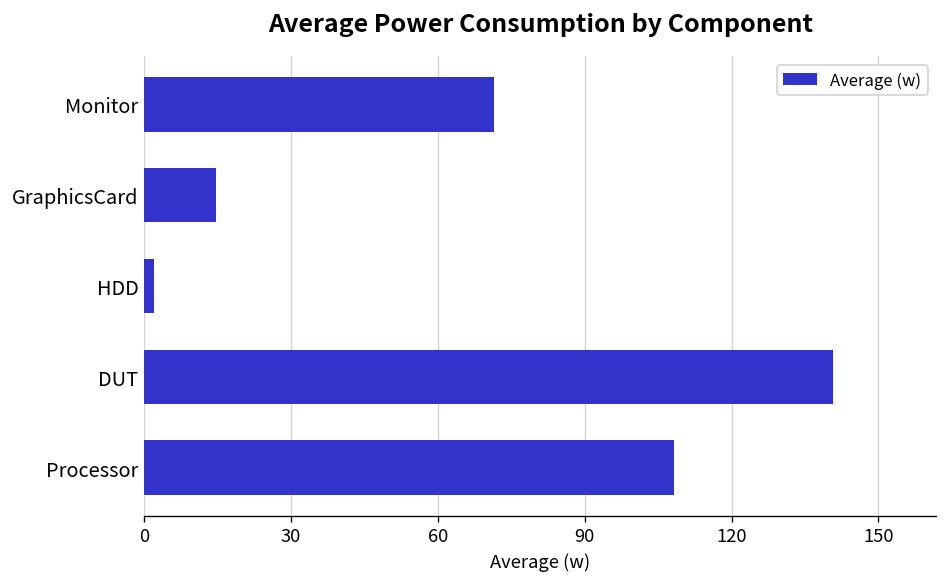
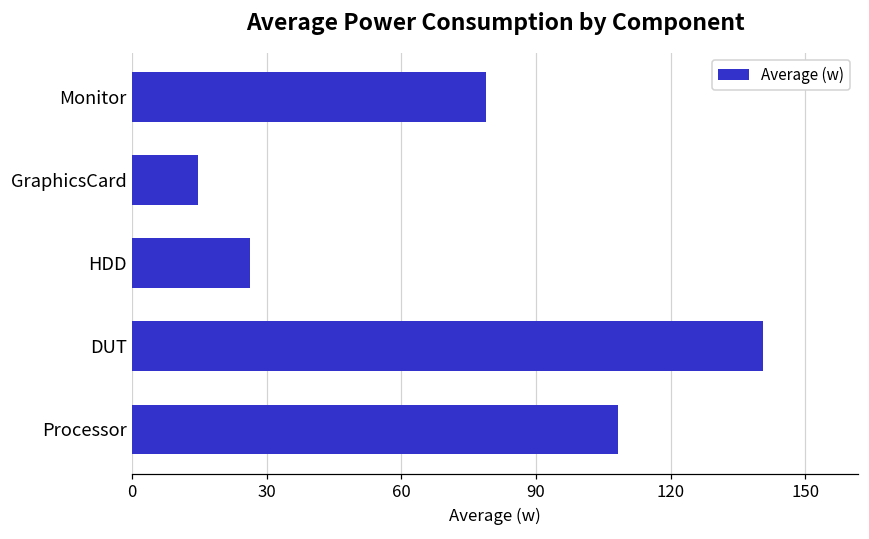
Monitor: 71 -> 79
HDD: 2 -> 26
